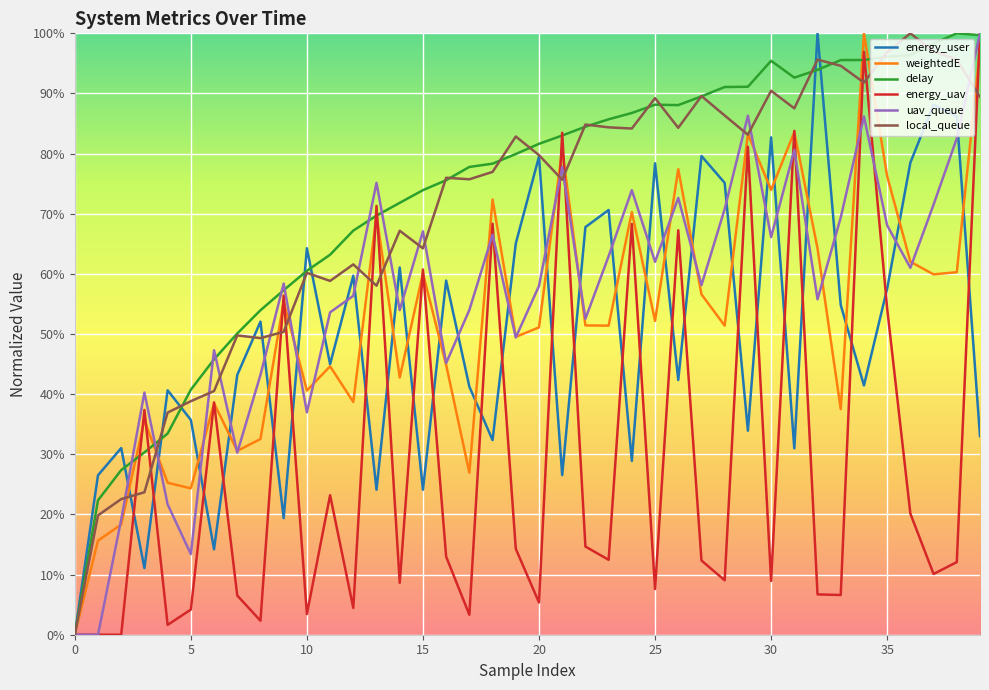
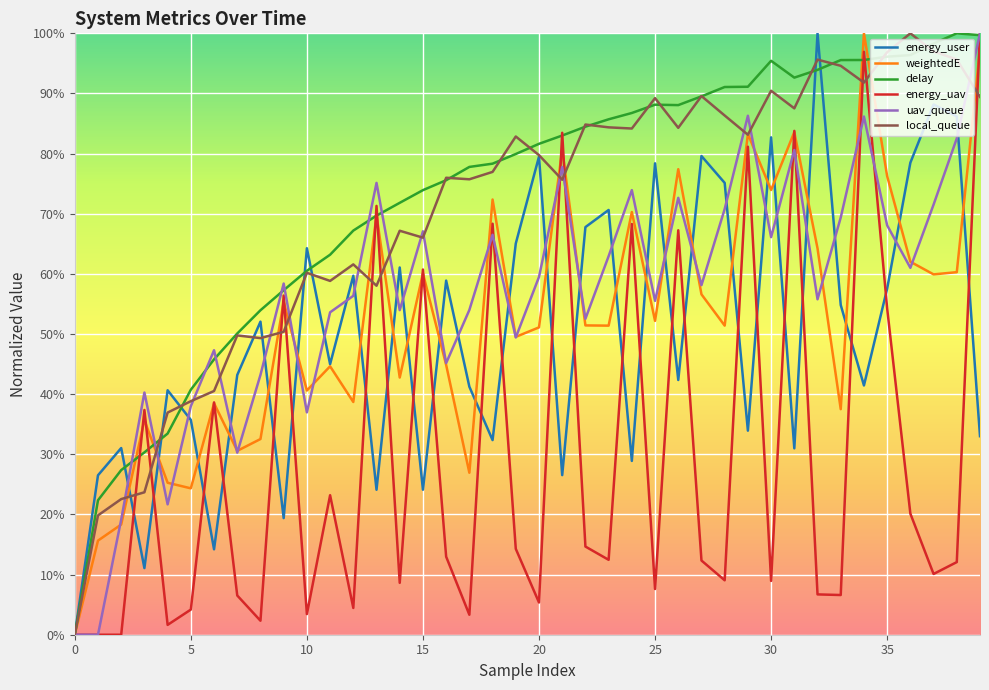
uav_queue, 5: 13% -> 38%
local_queue, 15: 64% -> 66%
uav_queue, 20: 58% -> 59%
uav_queue, 25: 62% -> 56%
